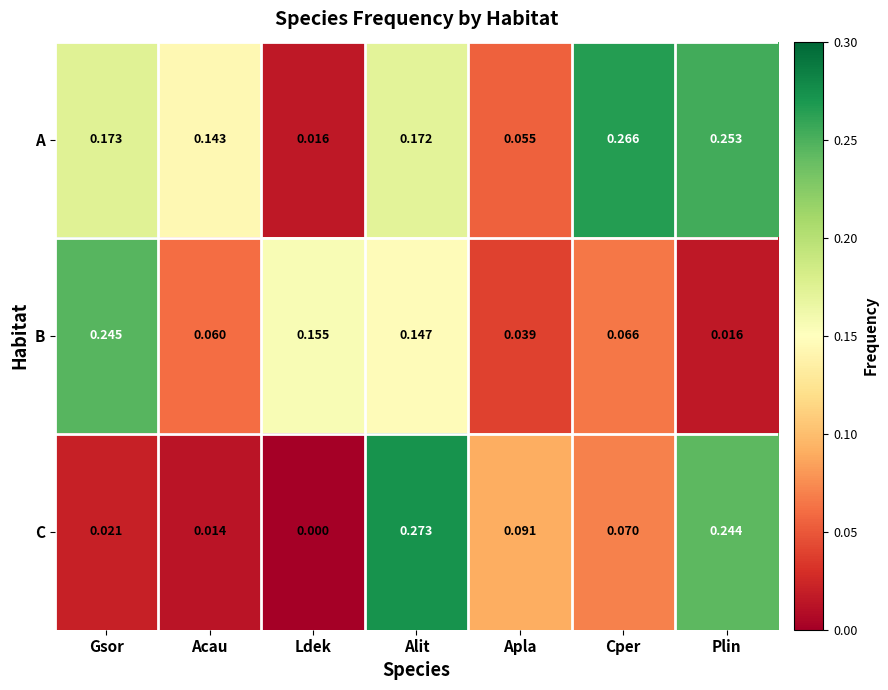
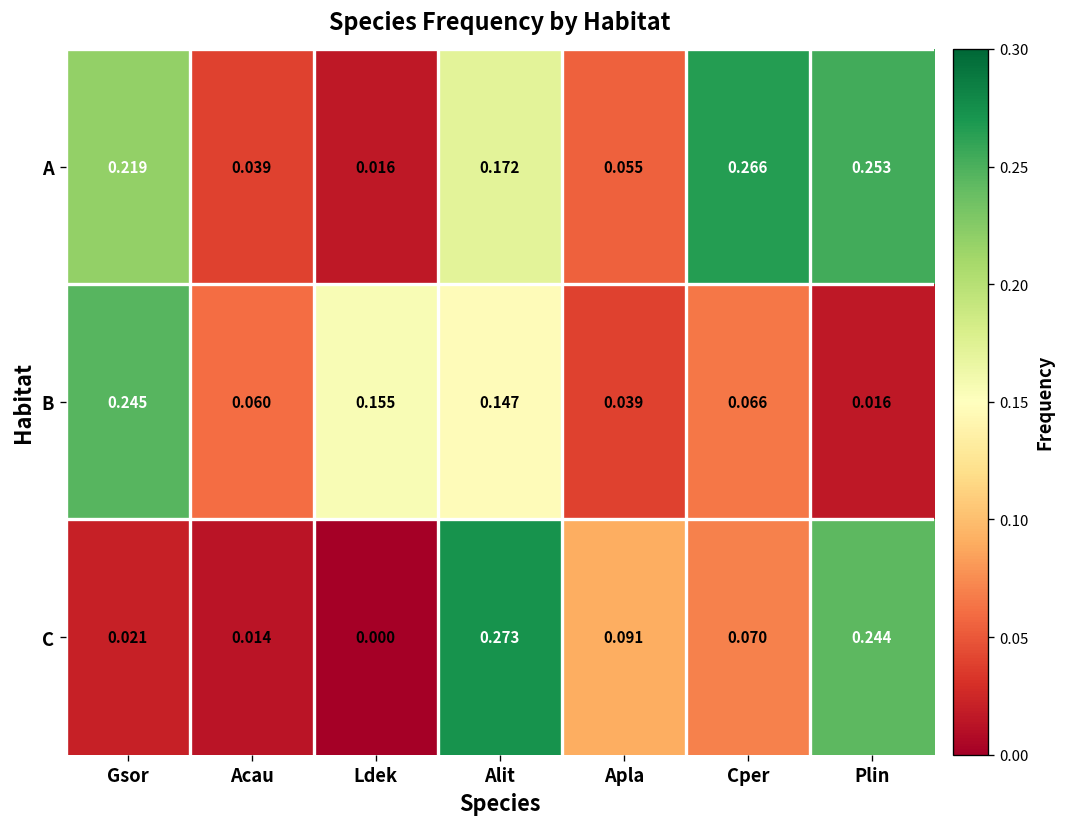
A, Gsor: 0.173 -> 0.219
A, Acau: 0.143 -> 0.039
